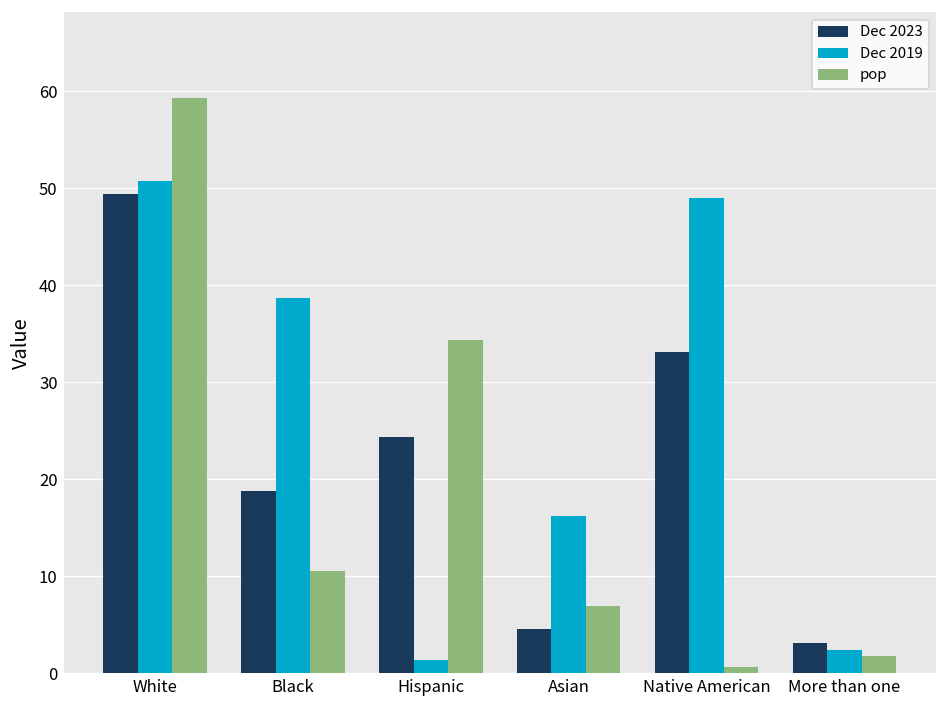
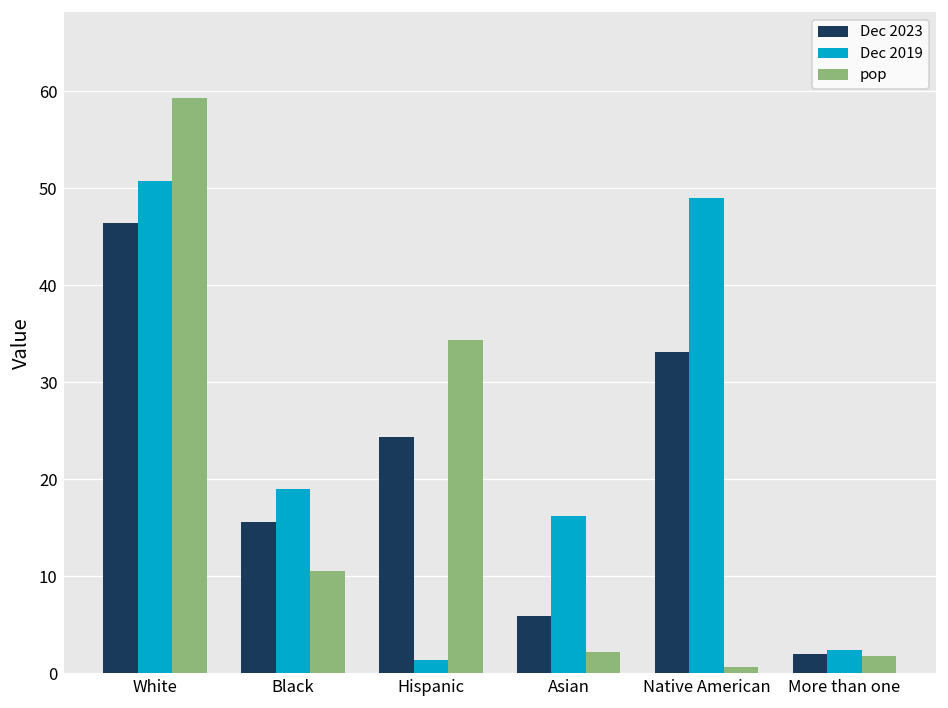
Dec 2023, White: 49 -> 46
Dec 2023, Black: 19 -> 16
Dec 2019, Black: 39 -> 19
Dec 2023, Asian: 5 -> 6
pop, Asian: 7 -> 2
Dec 2023, More than one: 3 -> 2
